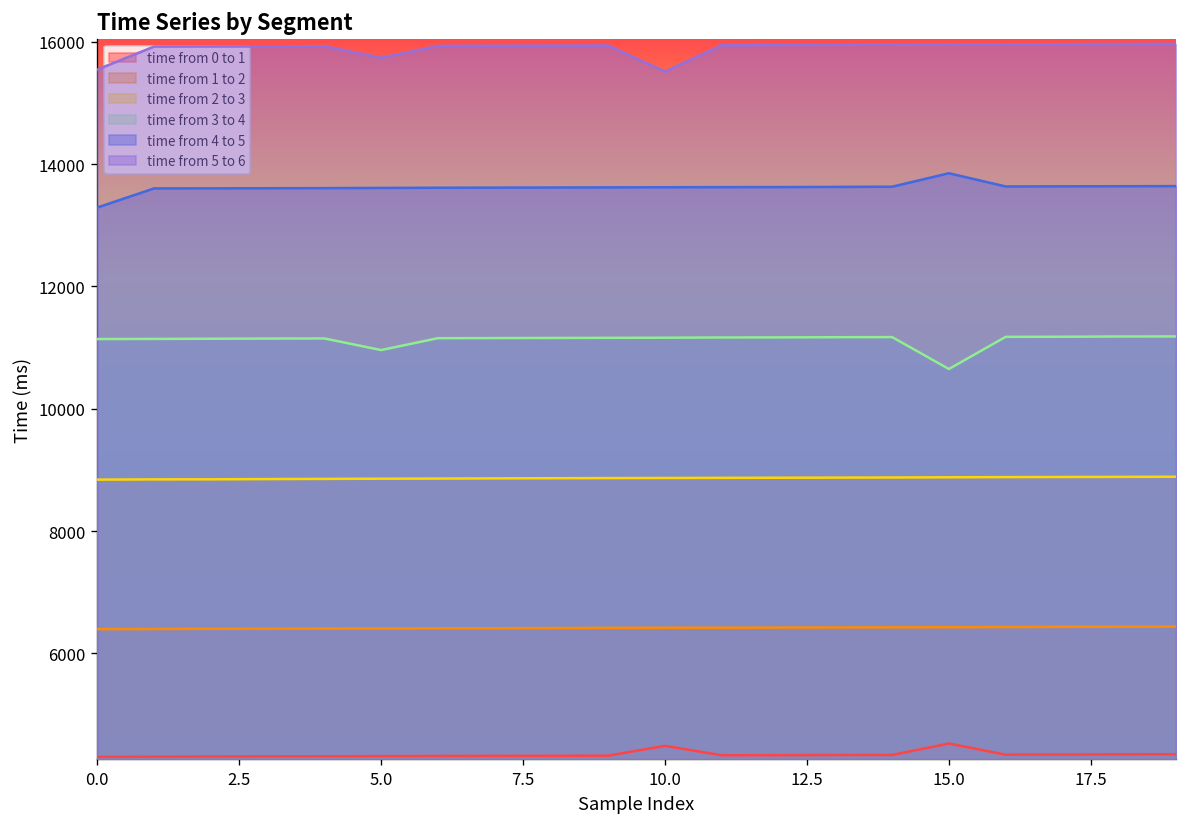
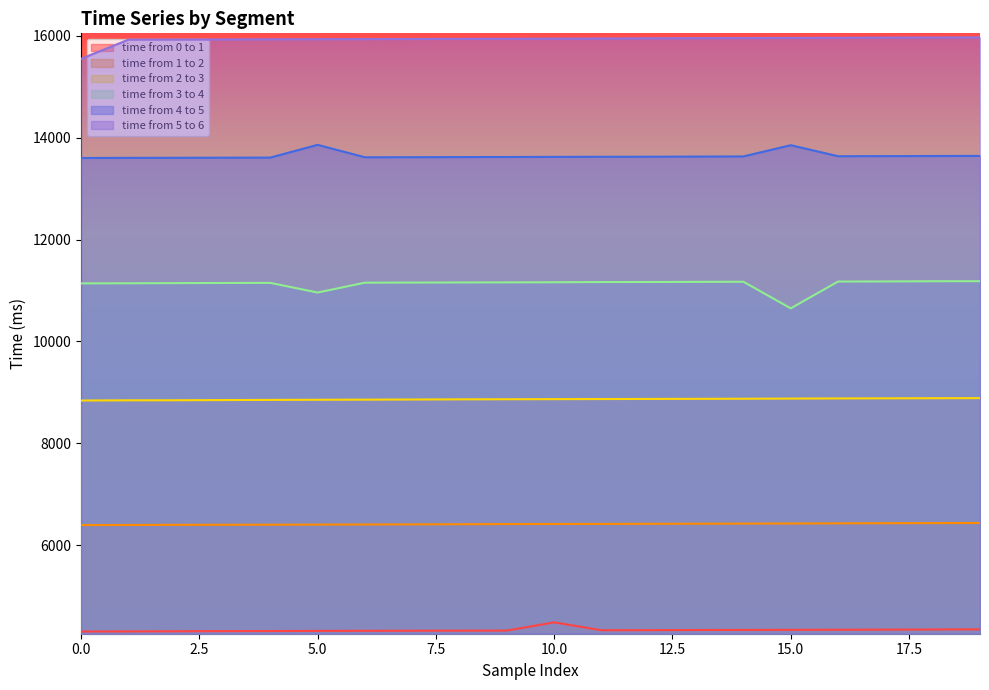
time from 4 to 5, 0.0: 13300 -> 13600
time from 4 to 5, 5.0: 13600 -> 13900
time from 5 to 6, 5.0: 15700 -> 15900
time from 5 to 6, 10.0: 15500 -> 15900
time from 0 to 1, 15.0: 4500 -> 4300
